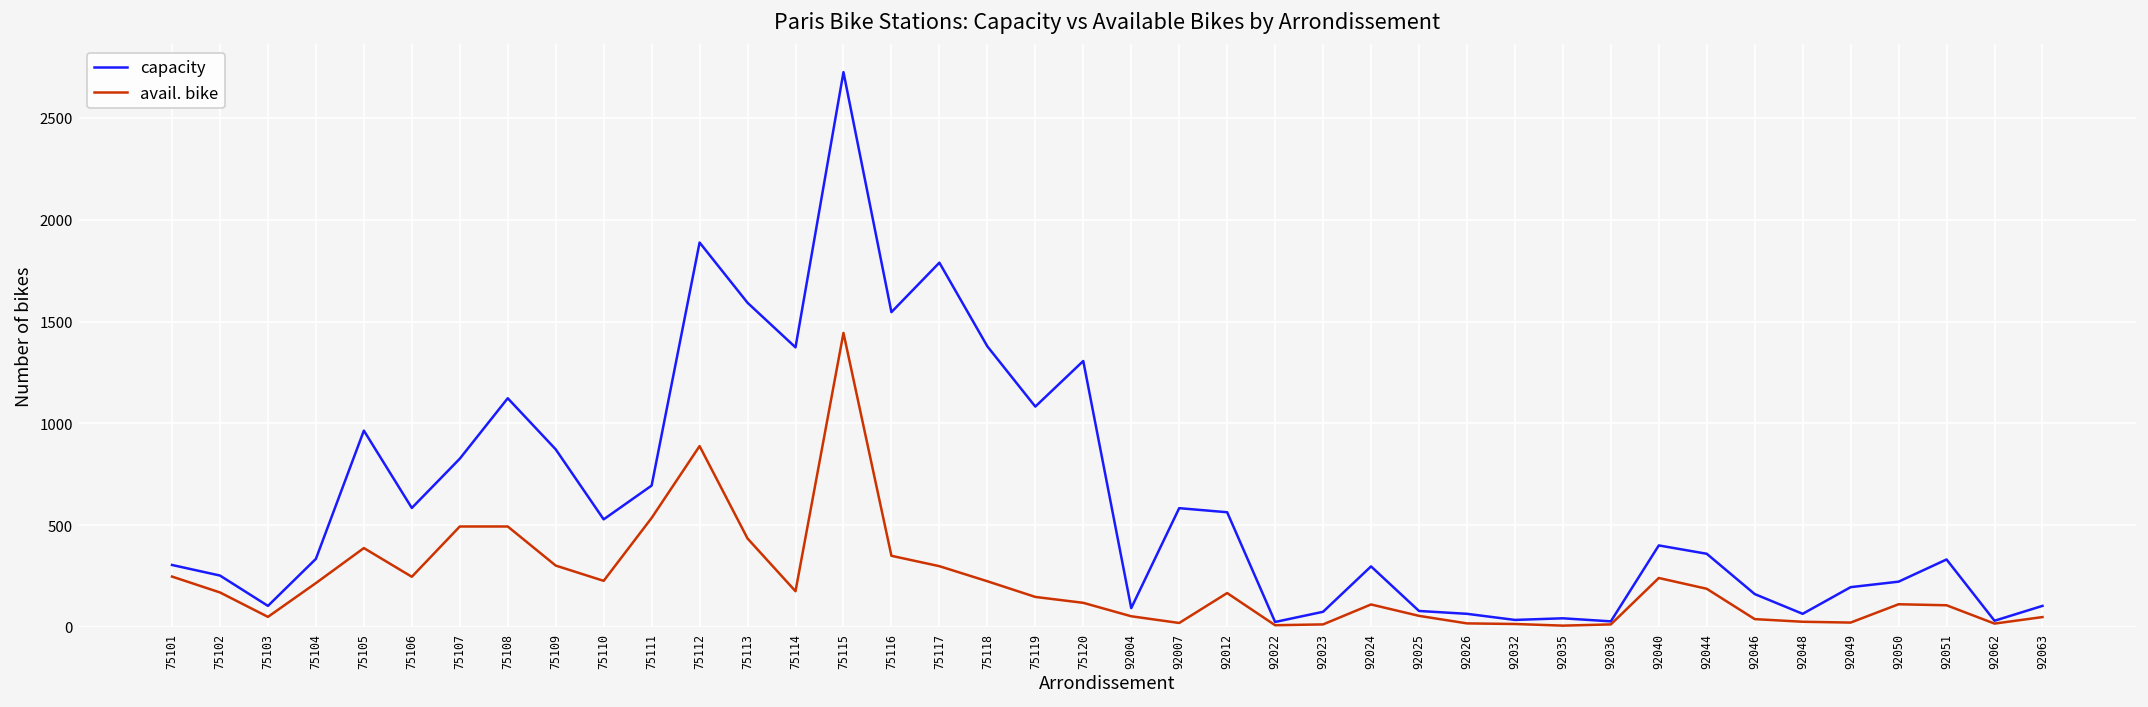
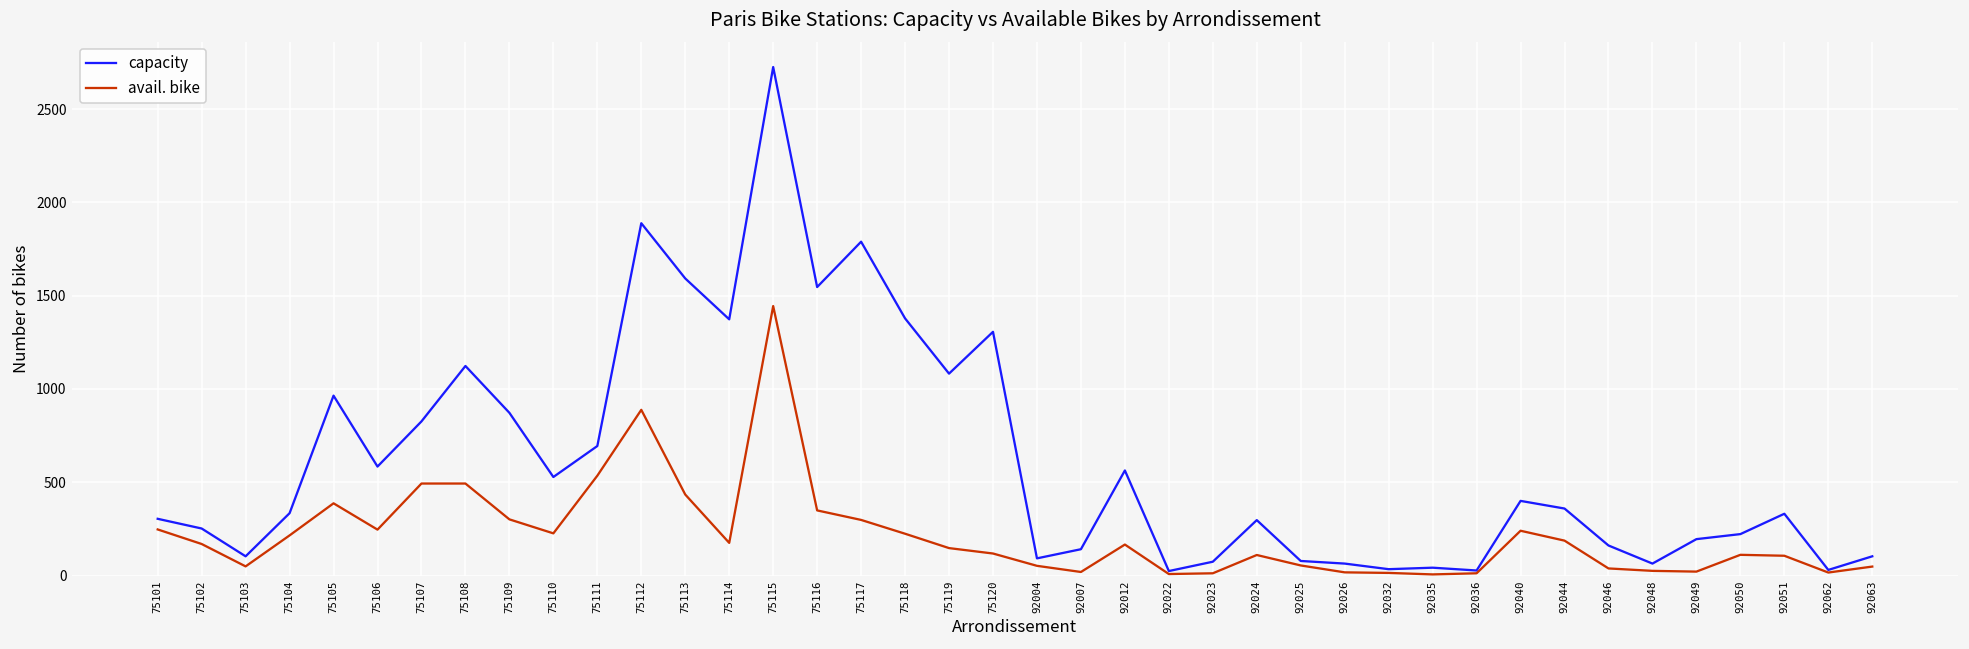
capacity, 92007: 580 -> 140
